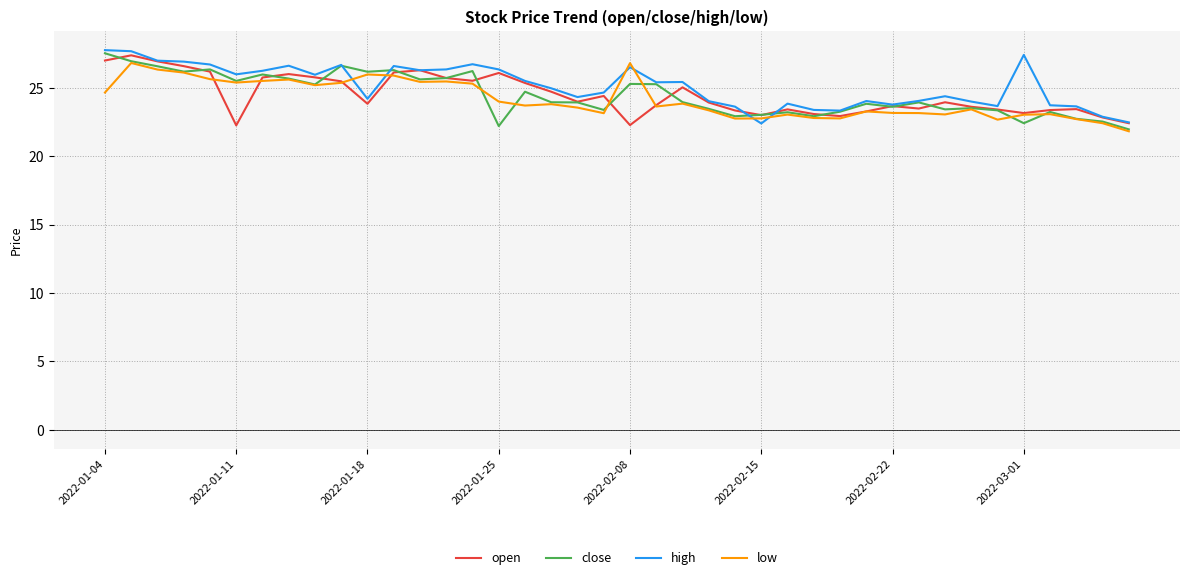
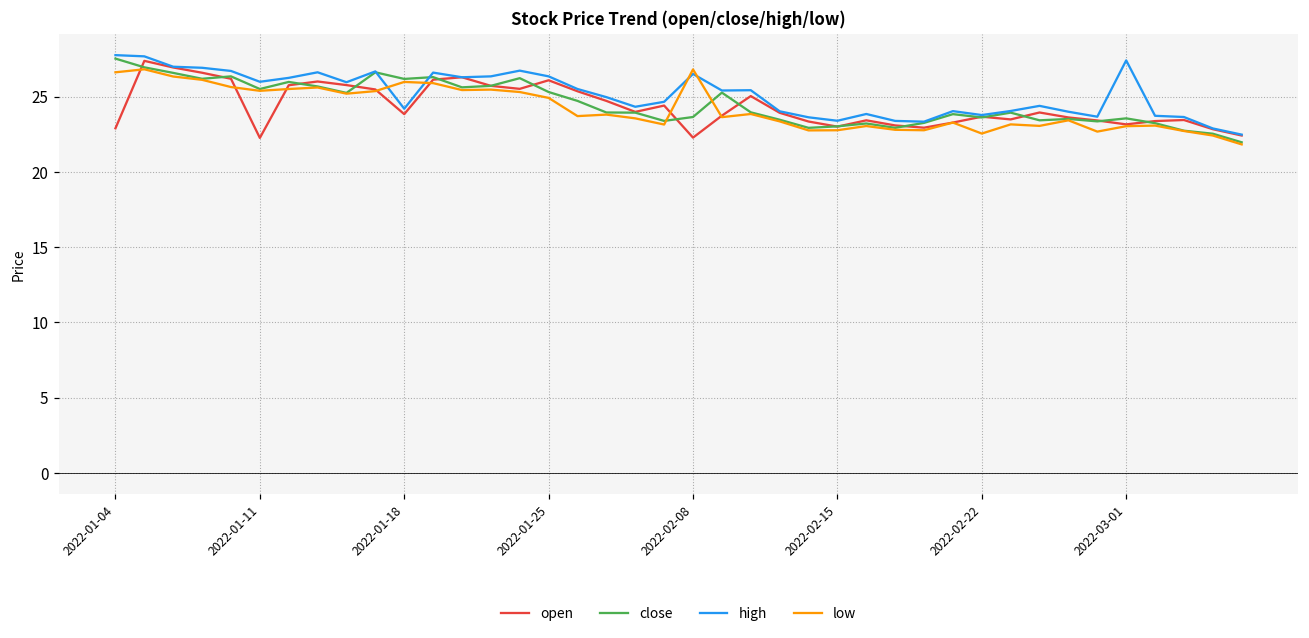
open, 2022-01-04: 27.0 -> 22.9
low, 2022-01-04: 24.7 -> 26.6
close, 2022-01-25: 22.2 -> 25.3
low, 2022-01-25: 24.0 -> 24.9
close, 2022-02-08: 25.3 -> 23.6
high, 2022-02-15: 22.4 -> 23.4
low, 2022-02-22: 23.2 -> 22.5
close, 2022-03-01: 22.4 -> 23.6
